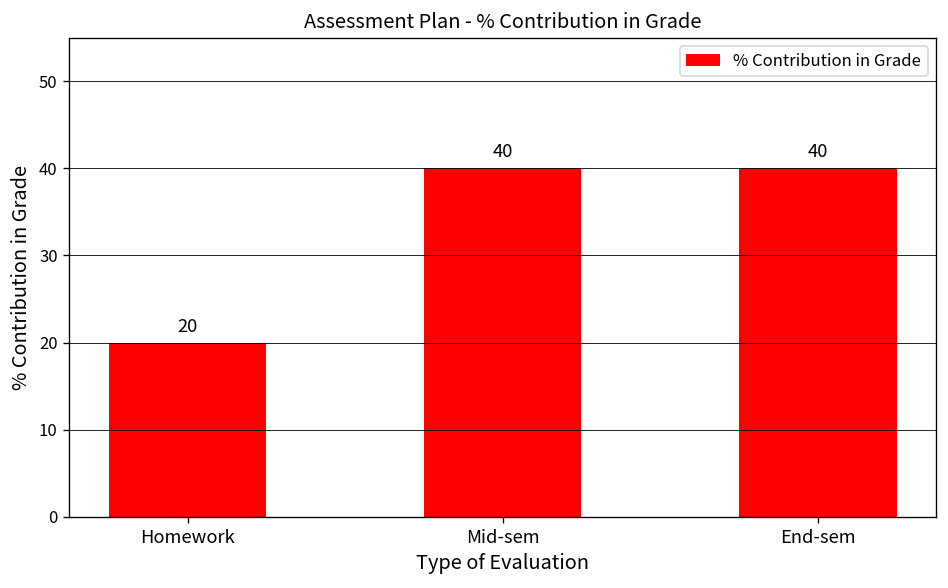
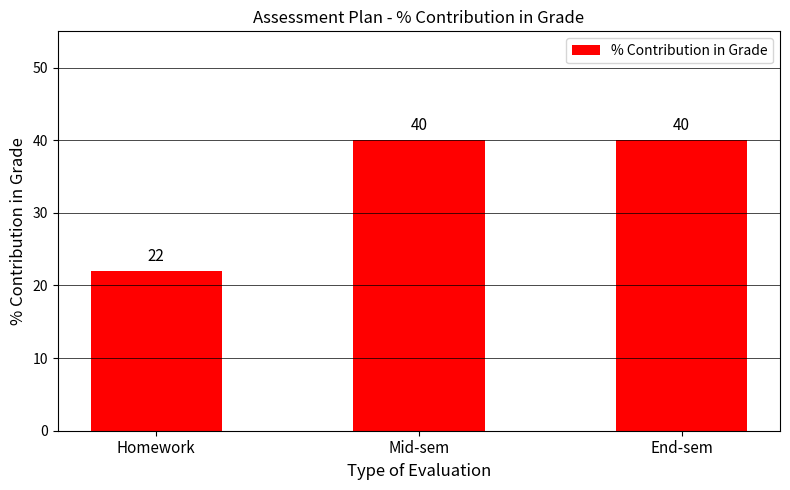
Homework: 20 -> 22
